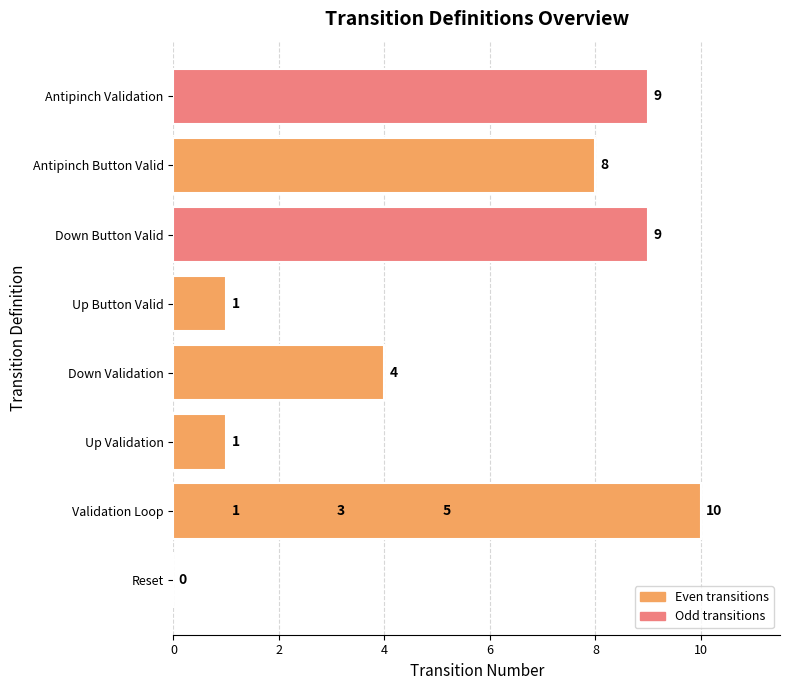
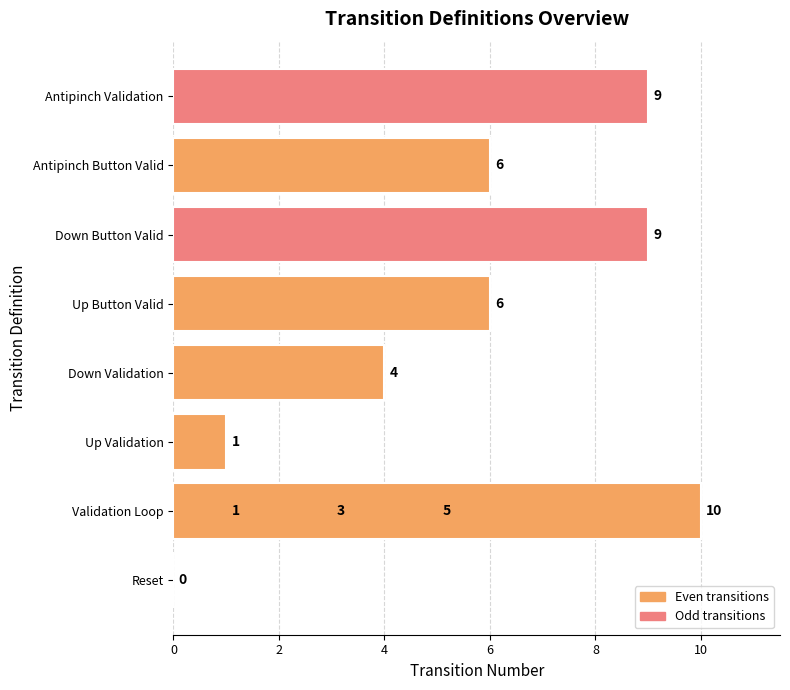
Antipinch Button Valid: 8 -> 6
Up Button Valid: 1 -> 6
